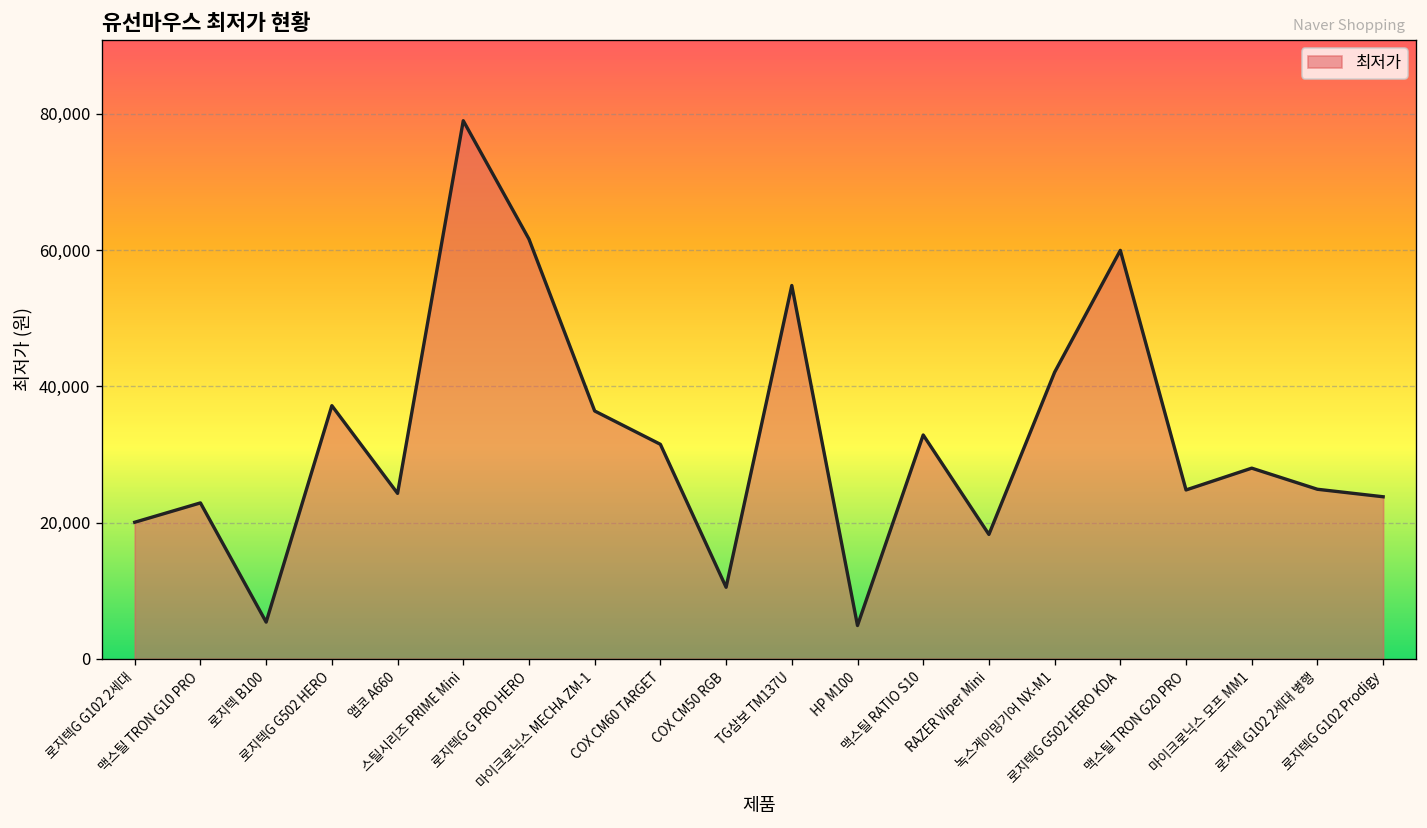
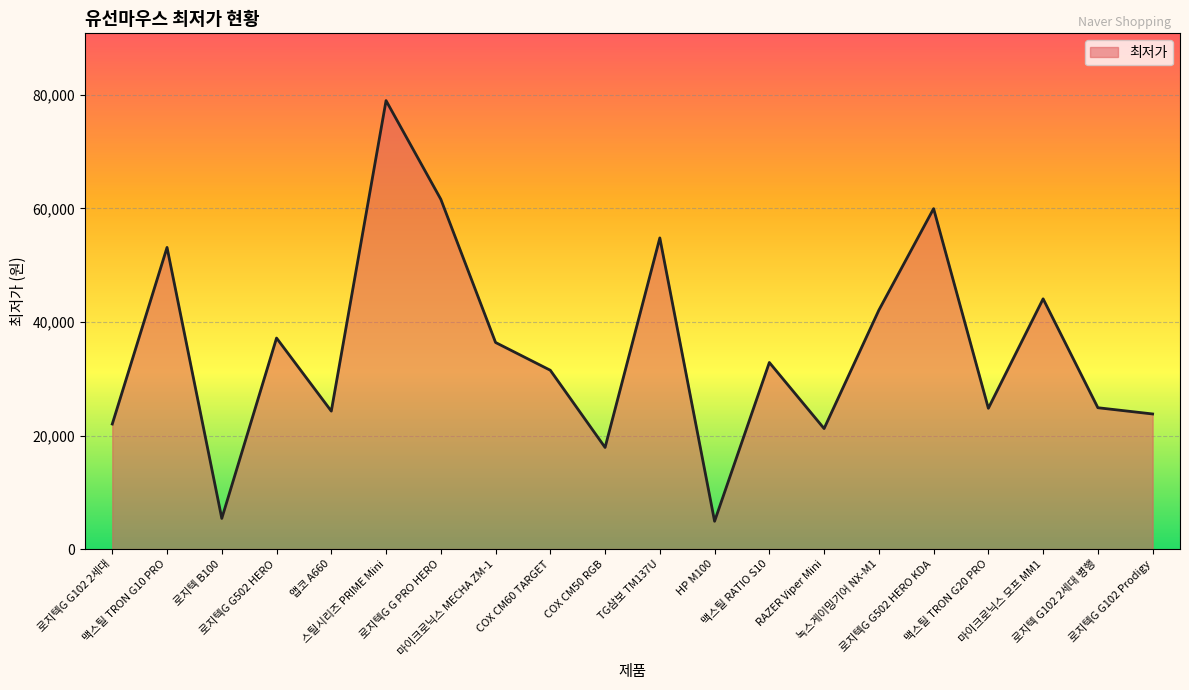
로지텍G G102 2세대: 20,000 -> 22,000
맥스틸 TRON G10 PRO: 23,000 -> 53,000
COX CM50 RGB: 11,000 -> 18,000
RAZER Viper Mini: 18,000 -> 21,000
마이크로닉스 모프 MM1: 28,000 -> 44,000
